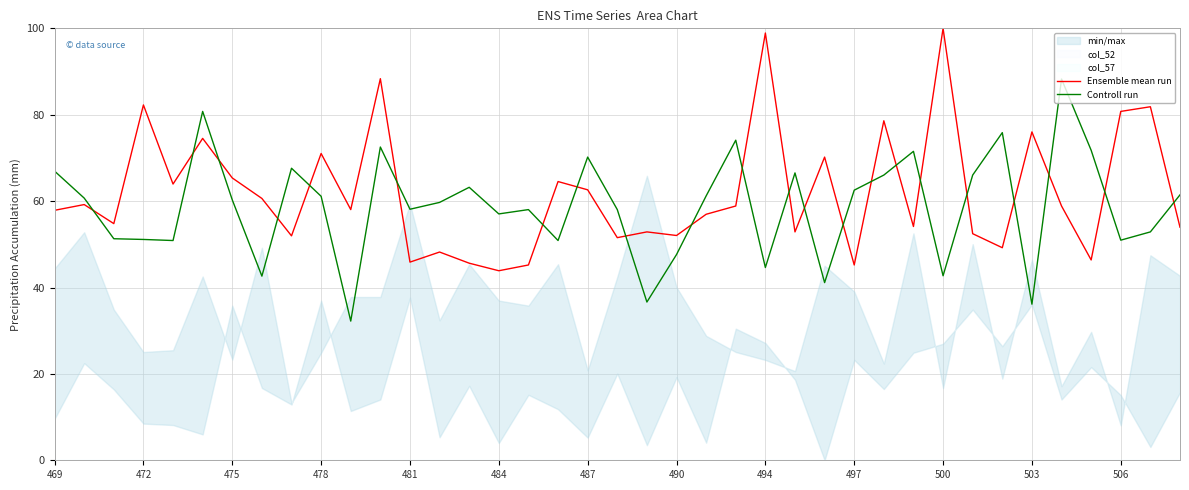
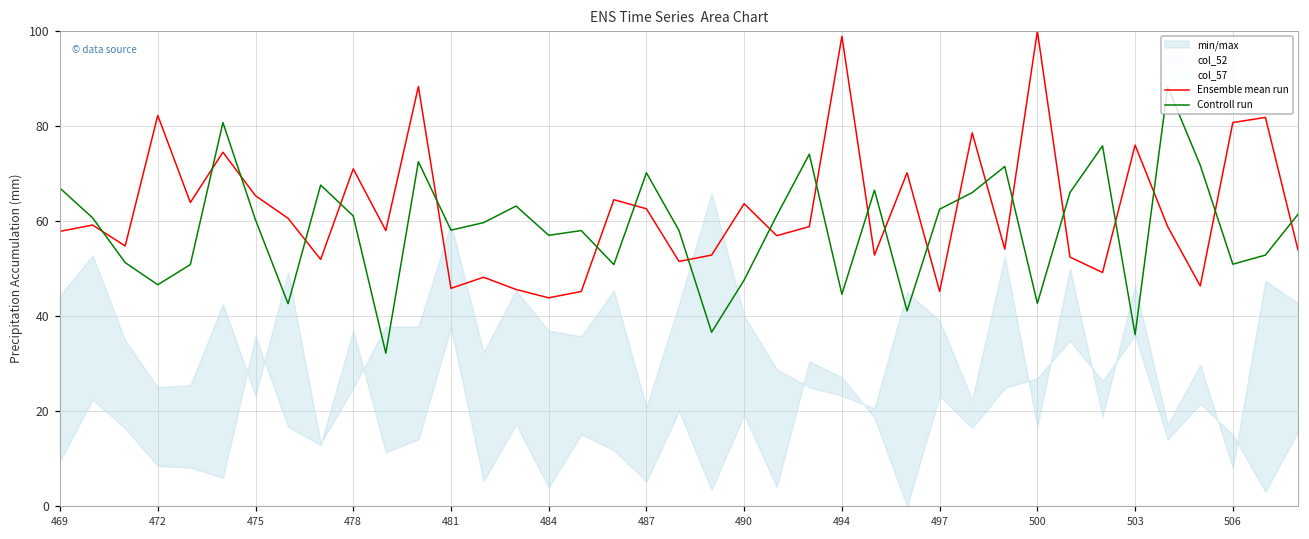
Controll run, 472: 51 -> 47
Ensemble mean run, 490: 52 -> 64
